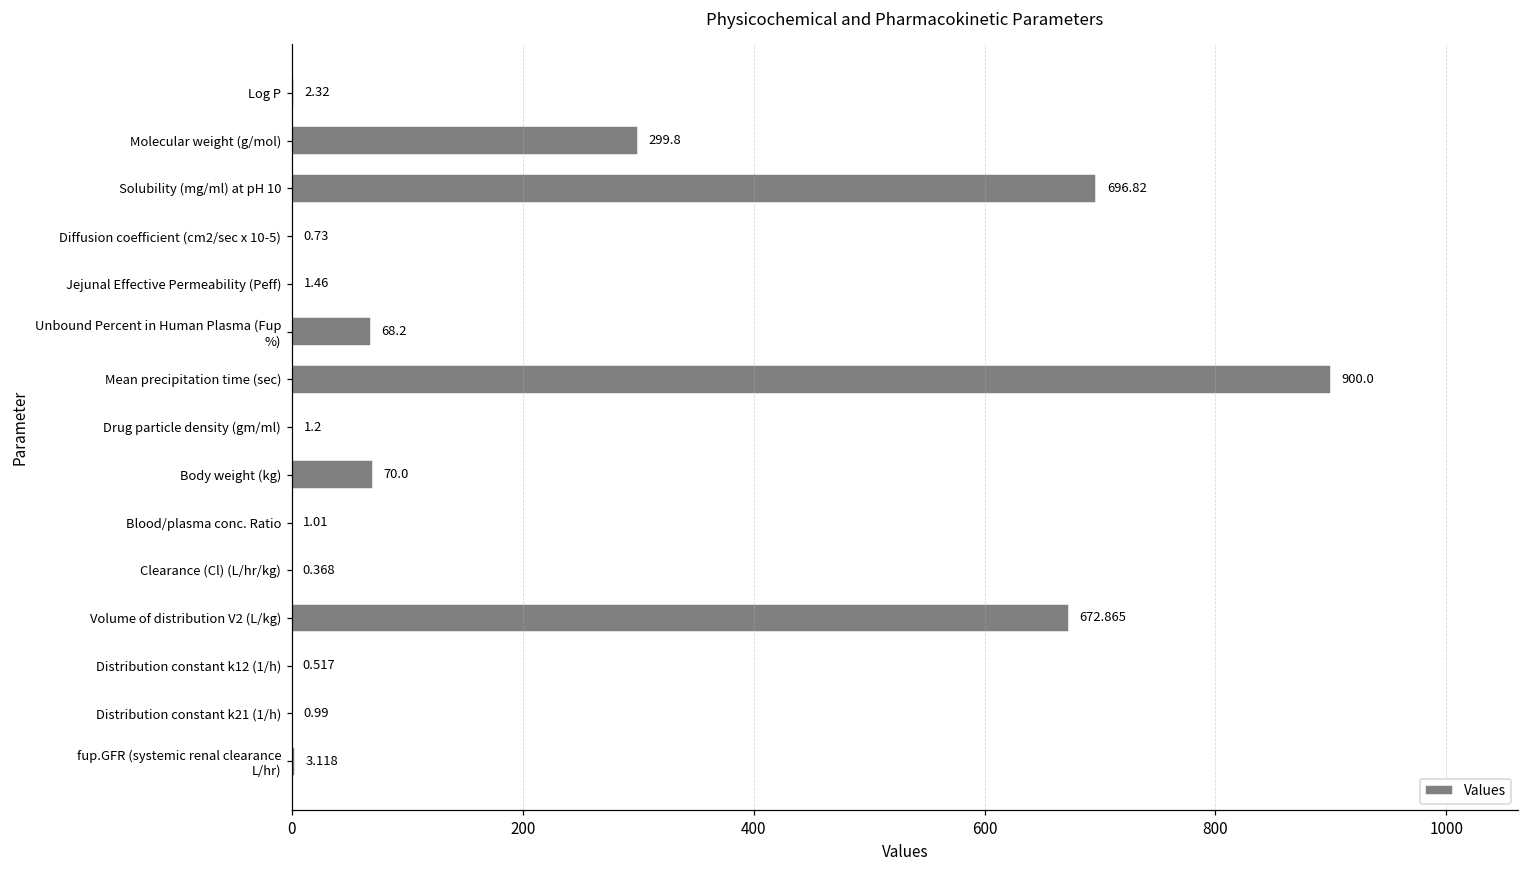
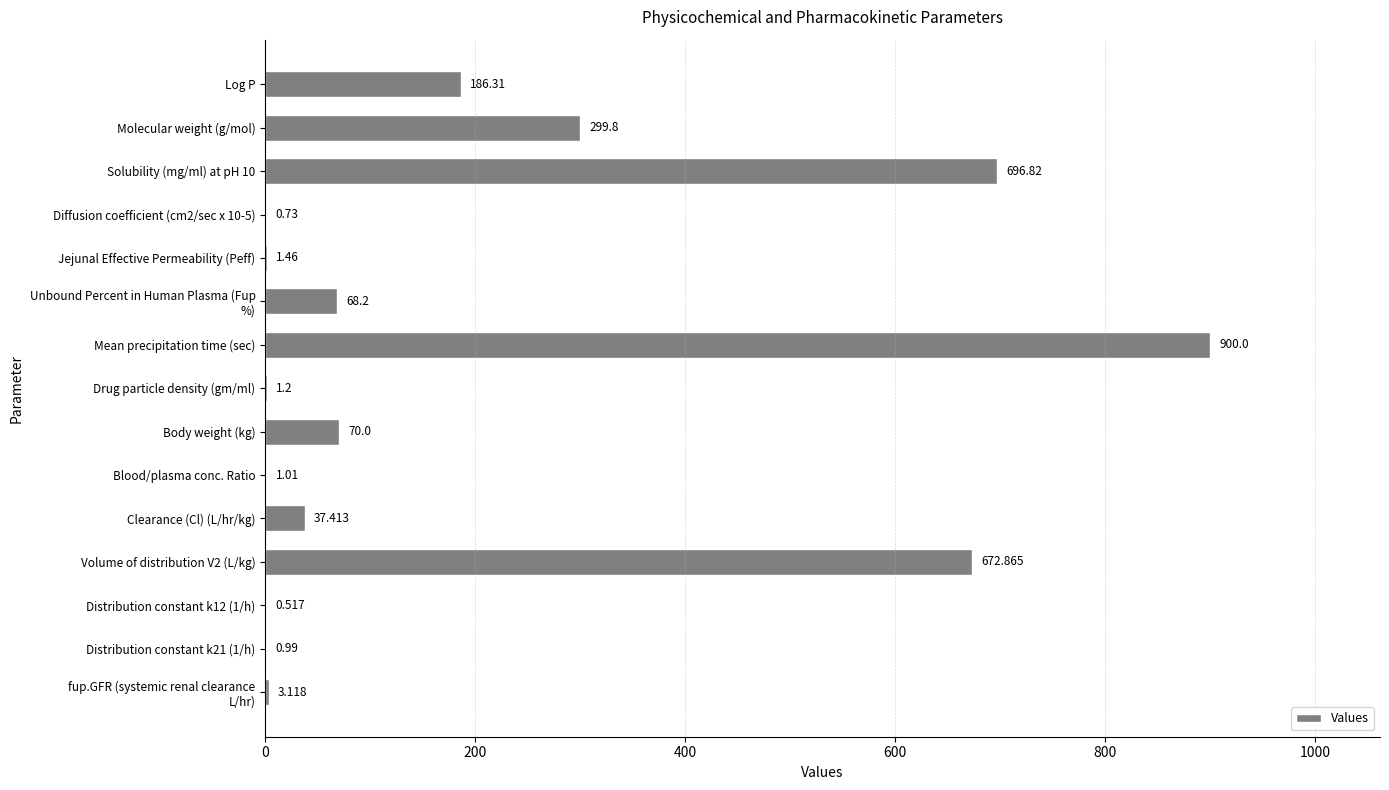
Log P: 2.32 -> 186.31
Clearance (Cl) (L/hr/kg): 0.368 -> 37.413
